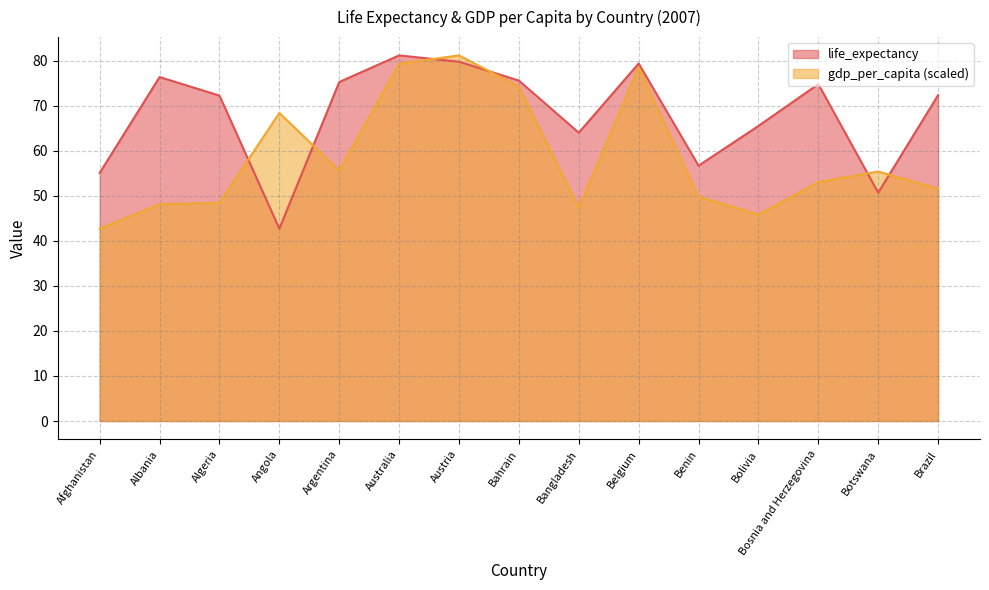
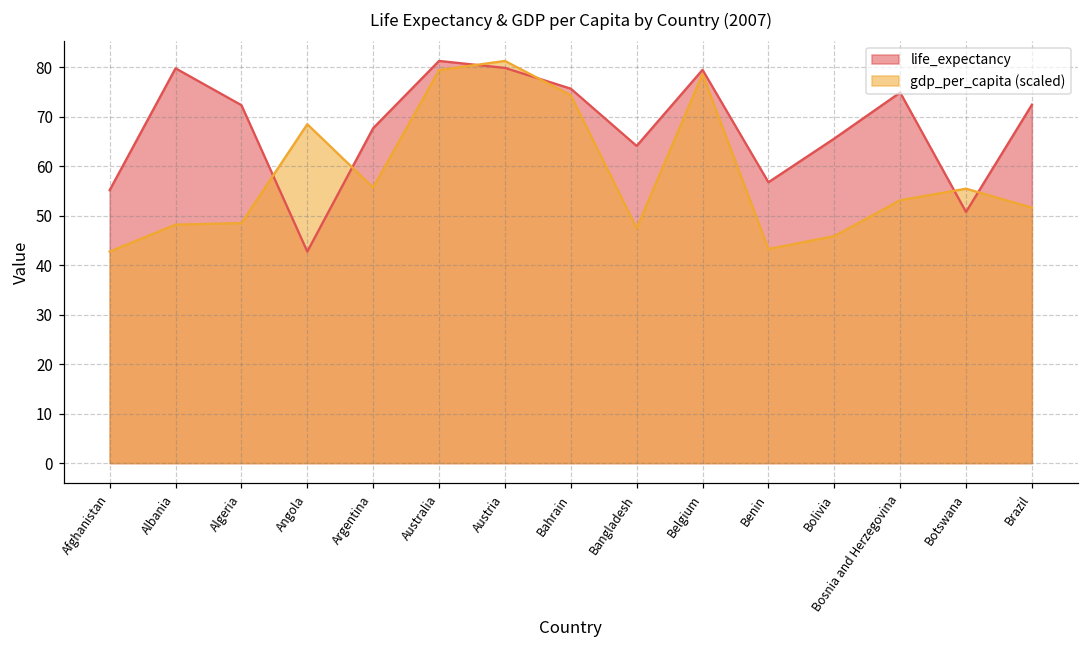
life_expectancy, Albania: 76 -> 80
life_expectancy, Argentina: 75 -> 68
gdp_per_capita (scaled), Benin: 50 -> 43
